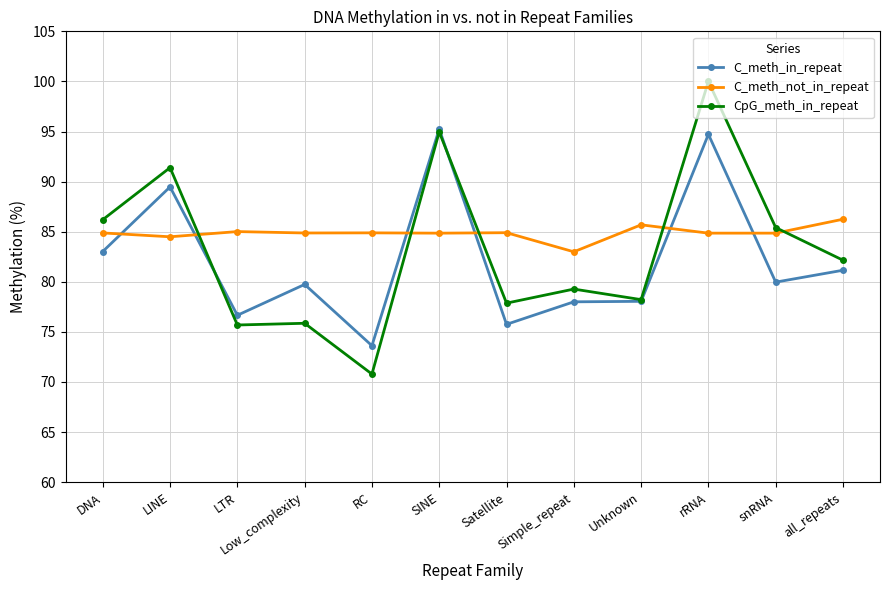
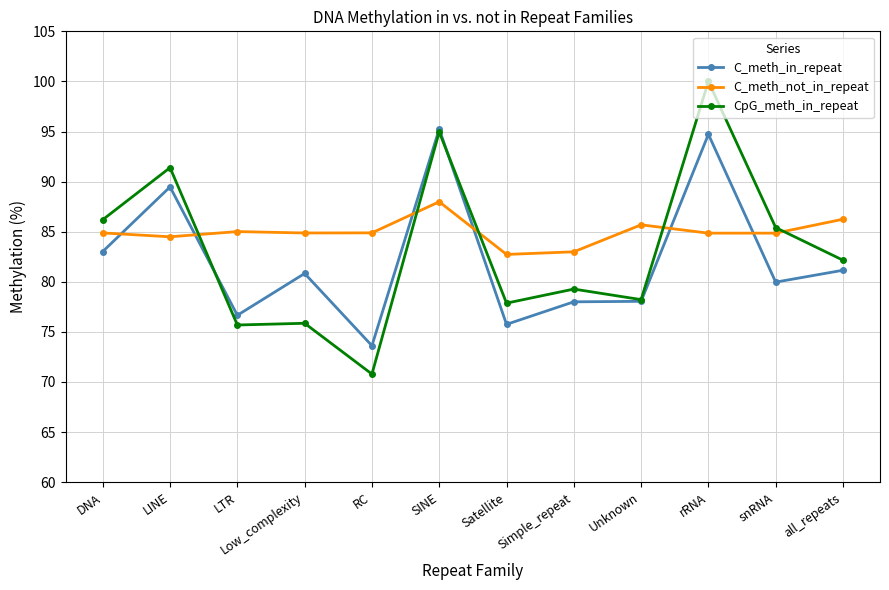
C_meth_in_repeat, Low_complexity: 79.7 -> 80.8
C_meth_not_in_repeat, SINE: 84.9 -> 88.0
C_meth_not_in_repeat, Satellite: 84.9 -> 82.7
